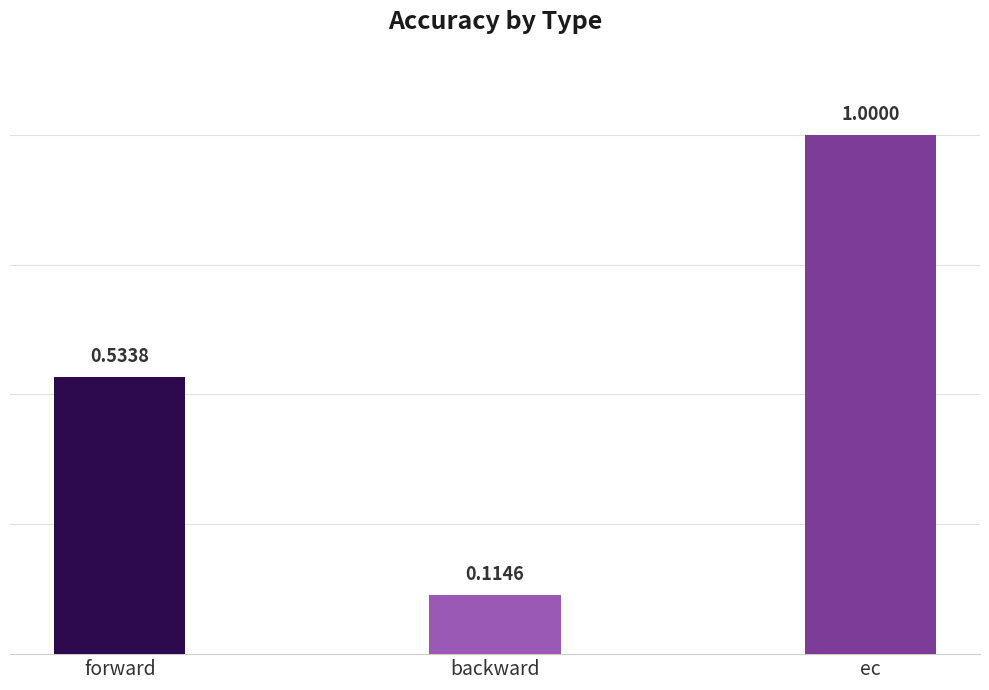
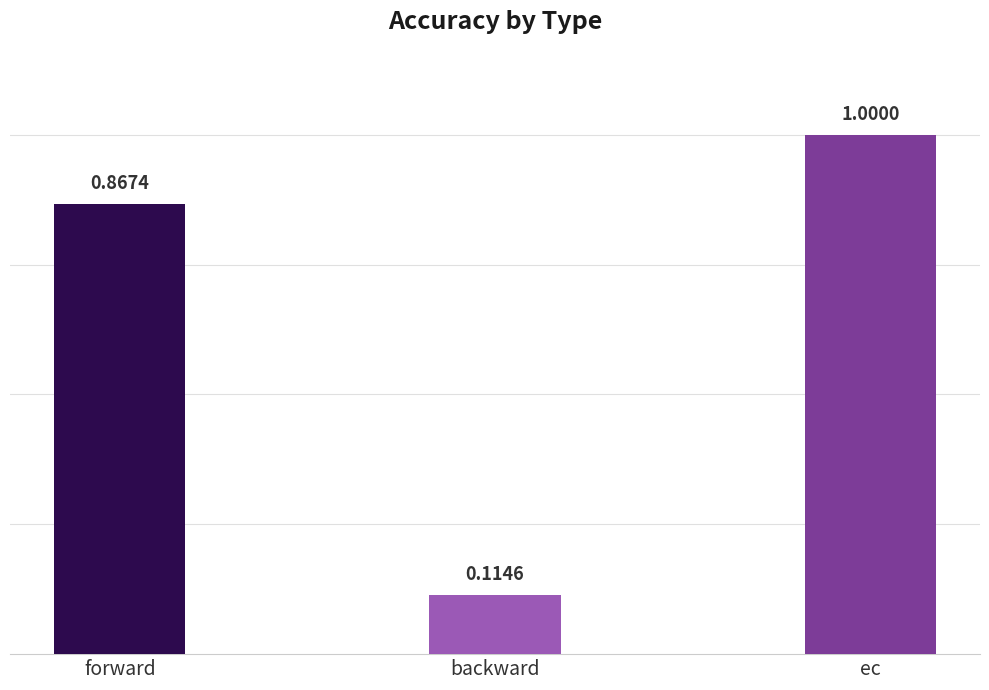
forward: 0.5338 -> 0.8674
